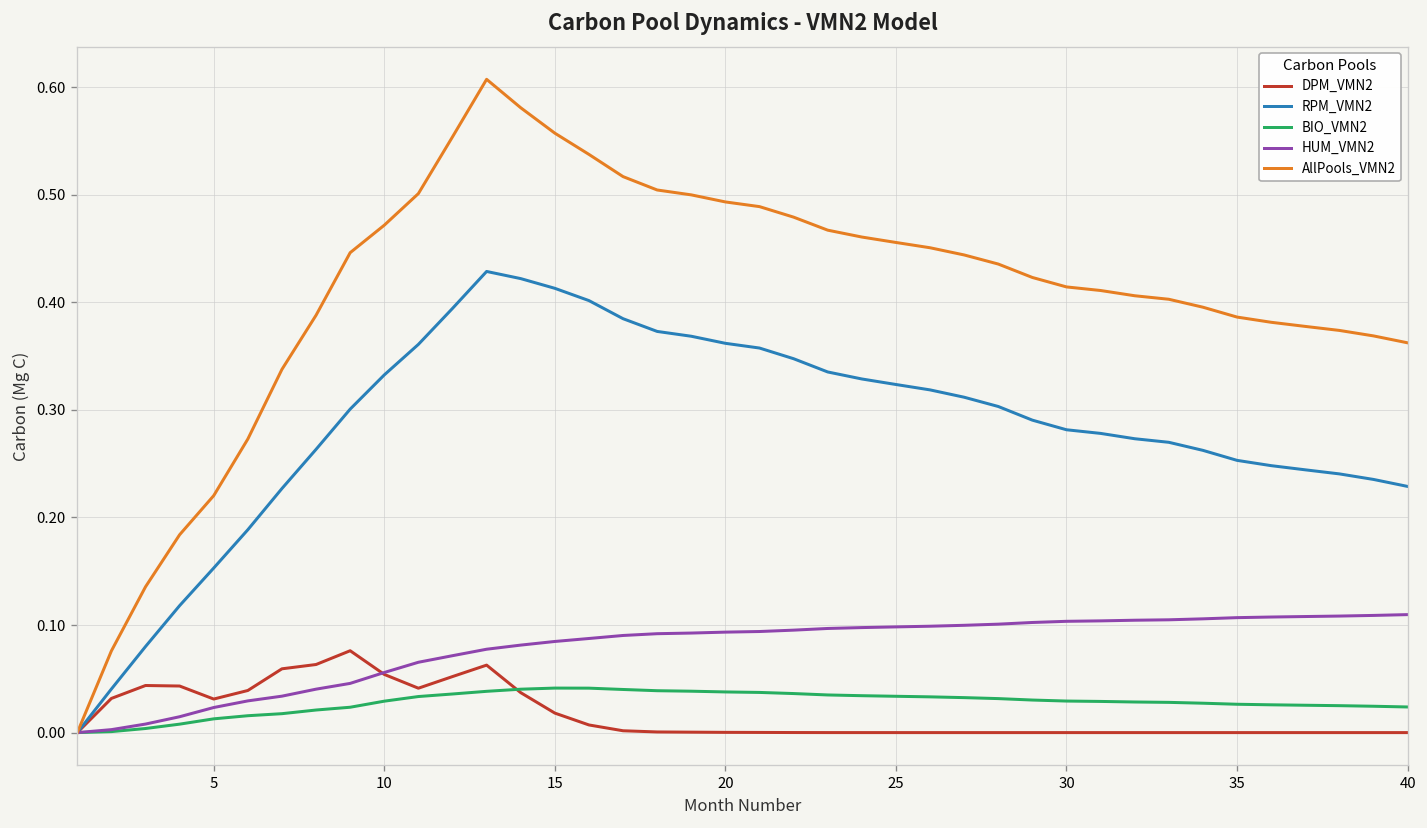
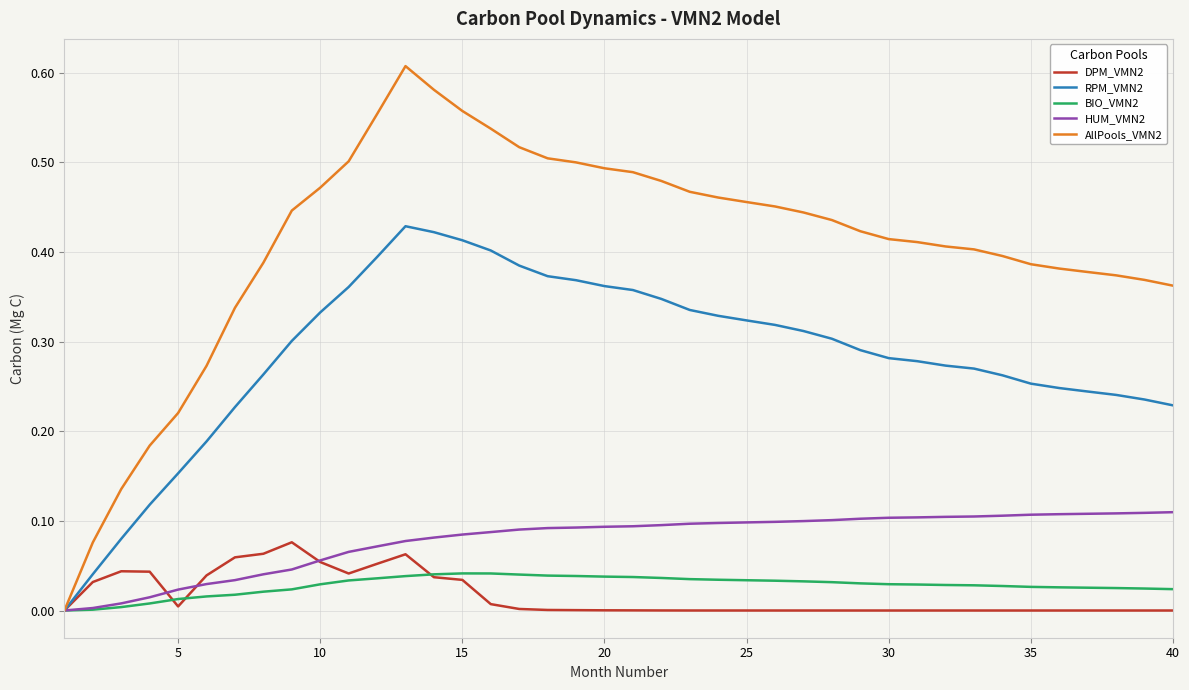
DPM_VMN2, 5: 0.03 -> 0.00
DPM_VMN2, 15: 0.02 -> 0.03
